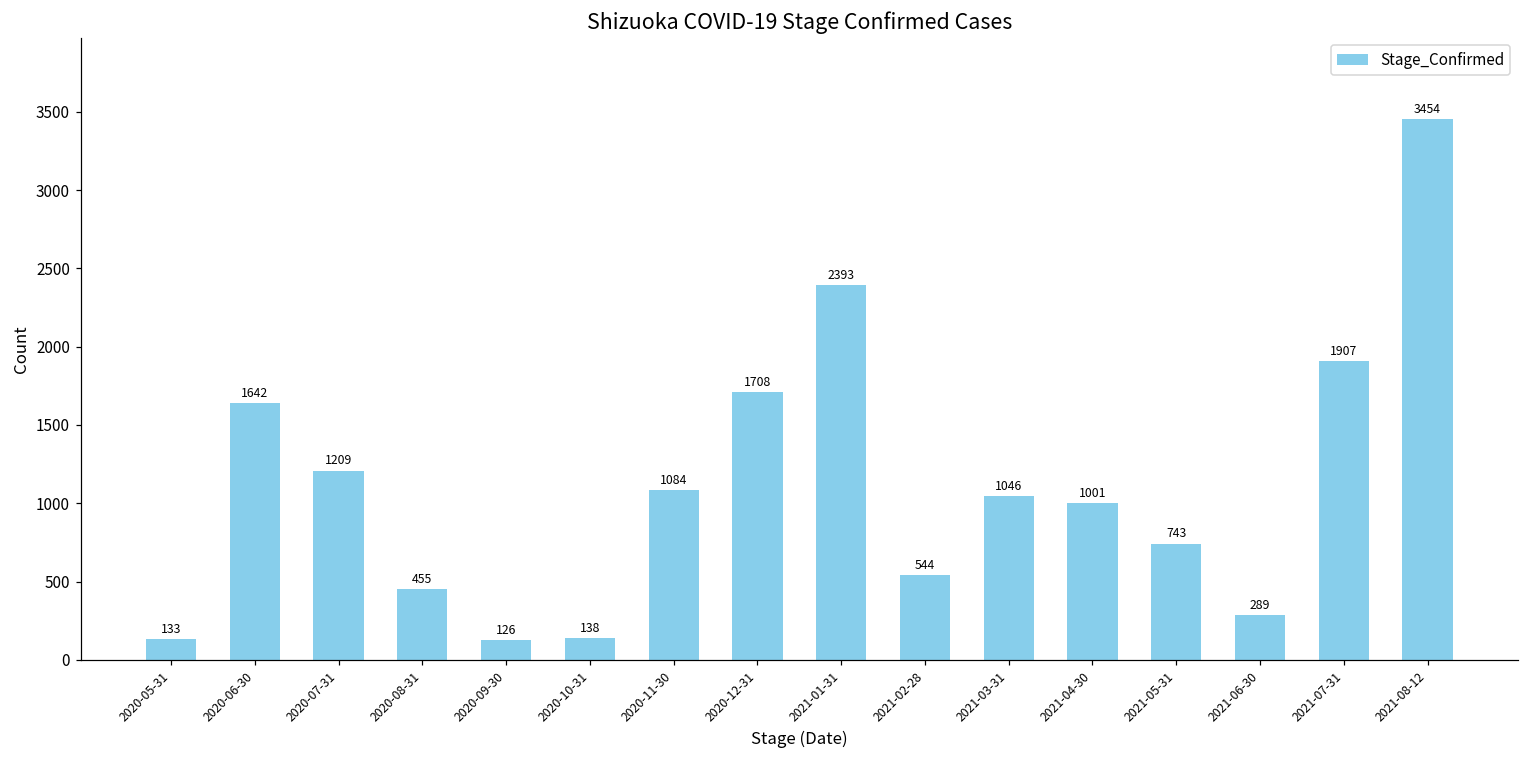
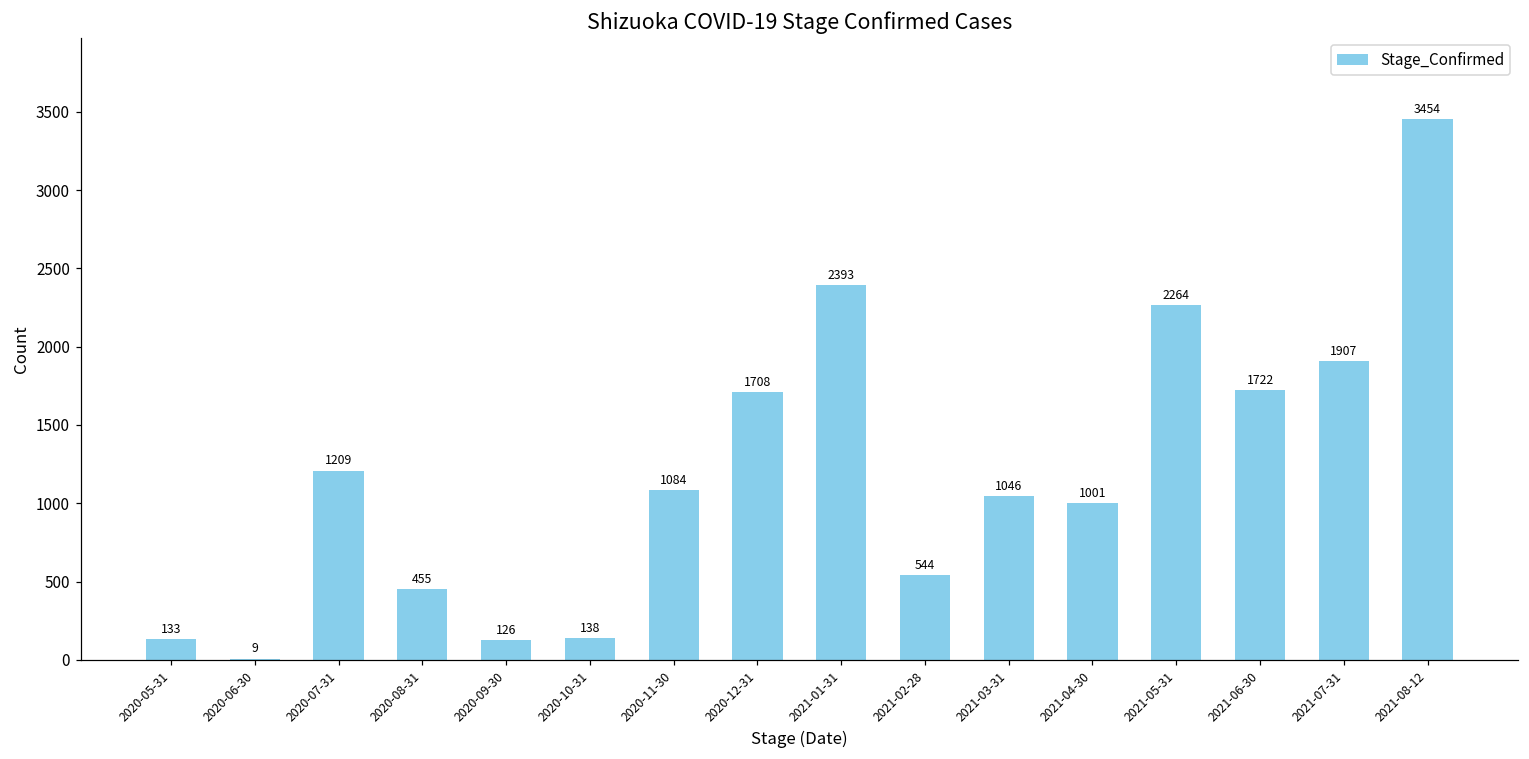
2020-06-30: 1642 -> 9
2021-05-31: 743 -> 2264
2021-06-30: 289 -> 1722
